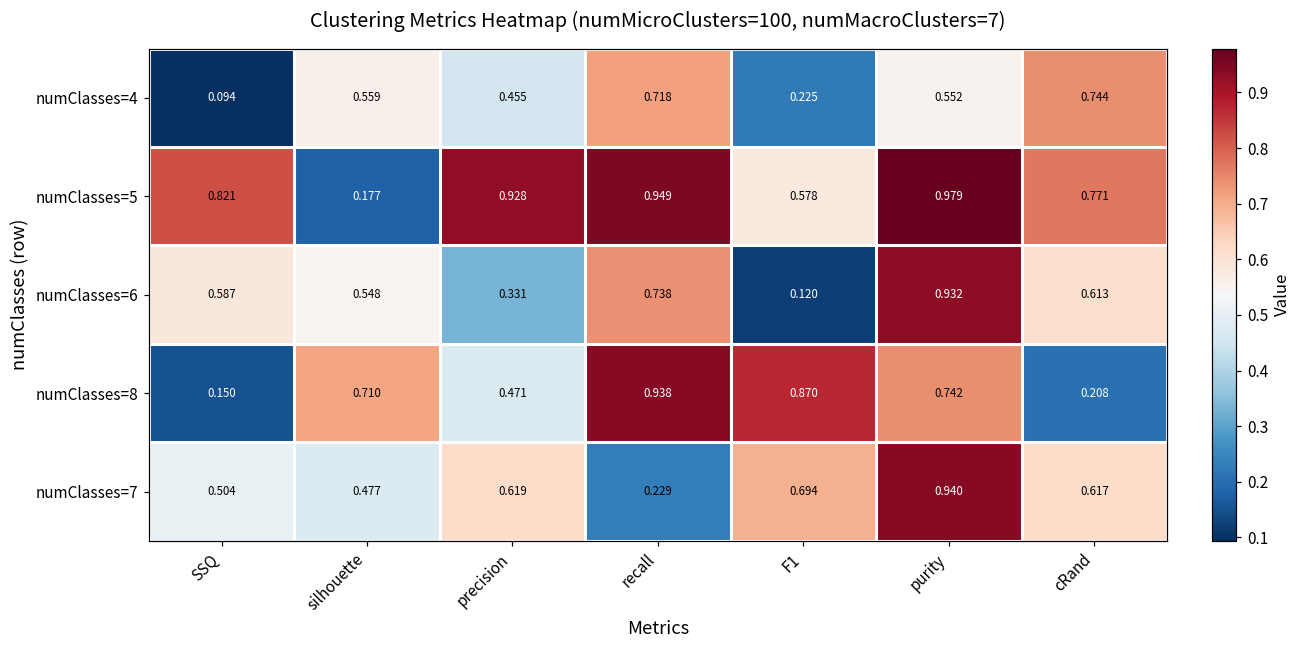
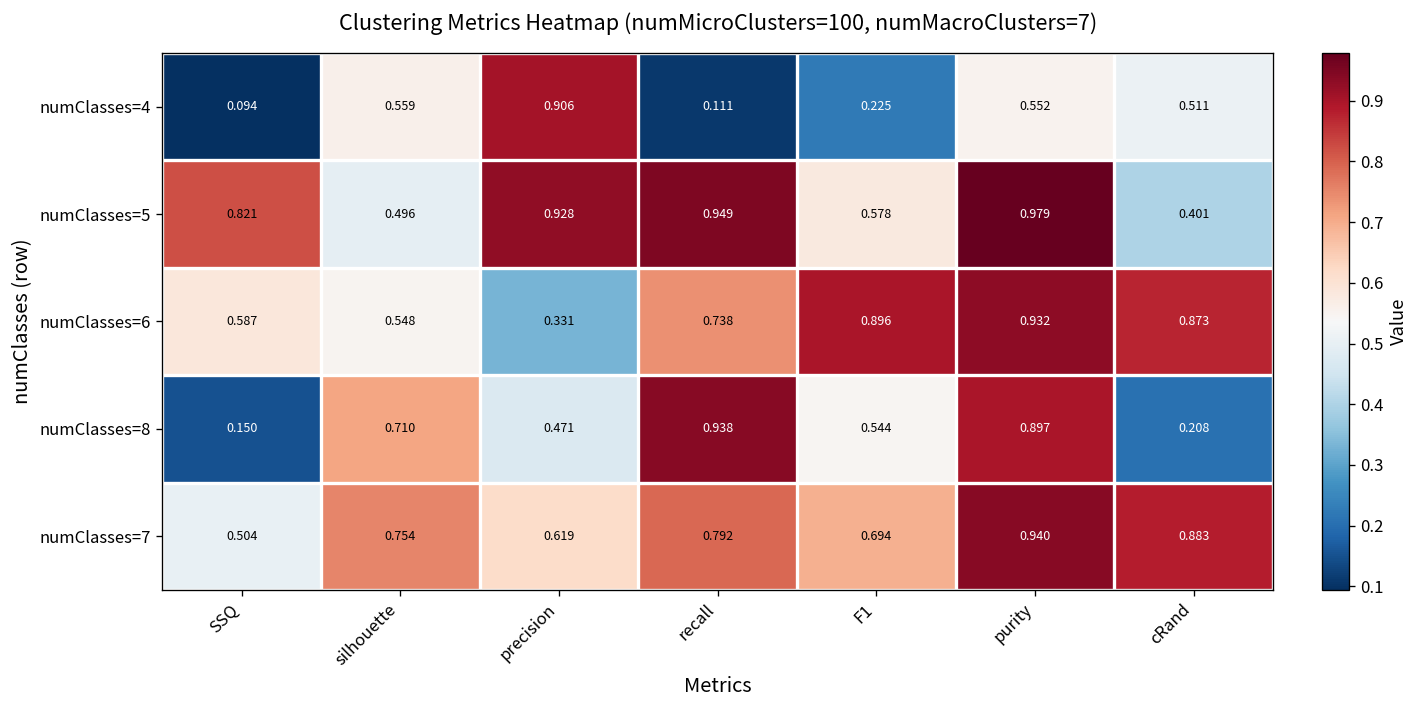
numClasses=4, precision: 0.455 -> 0.906
numClasses=4, recall: 0.718 -> 0.111
numClasses=4, cRand: 0.744 -> 0.511
numClasses=5, silhouette: 0.177 -> 0.496
numClasses=5, cRand: 0.771 -> 0.401
numClasses=6, F1: 0.120 -> 0.896
numClasses=6, cRand: 0.613 -> 0.873
numClasses=8, F1: 0.870 -> 0.544
numClasses=8, purity: 0.742 -> 0.897
numClasses=7, silhouette: 0.477 -> 0.754
numClasses=7, recall: 0.229 -> 0.792
numClasses=7, cRand: 0.617 -> 0.883
